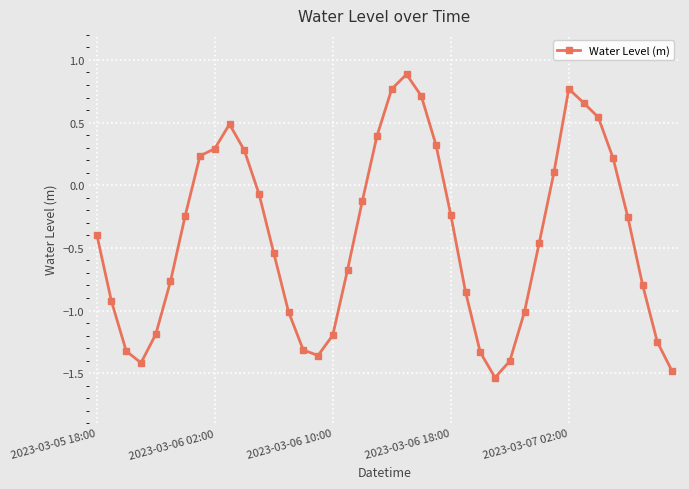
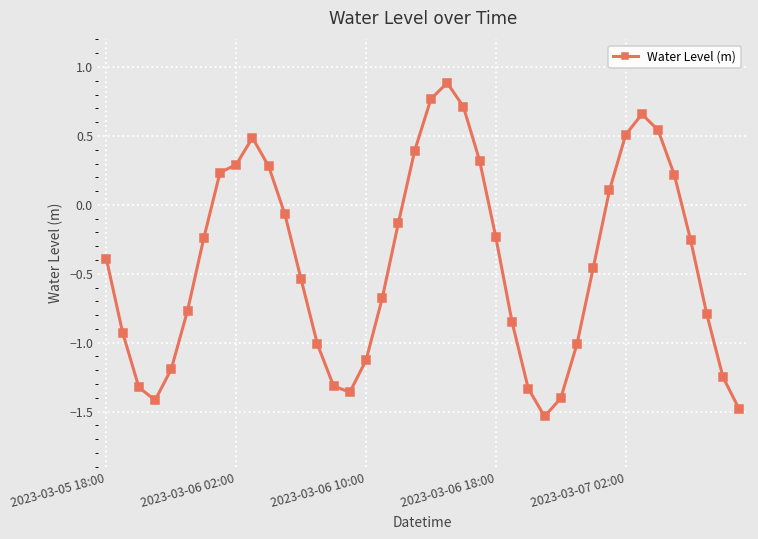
2023-03-06 10:00: -1.20 -> -1.13
2023-03-07 02:00: 0.77 -> 0.51
